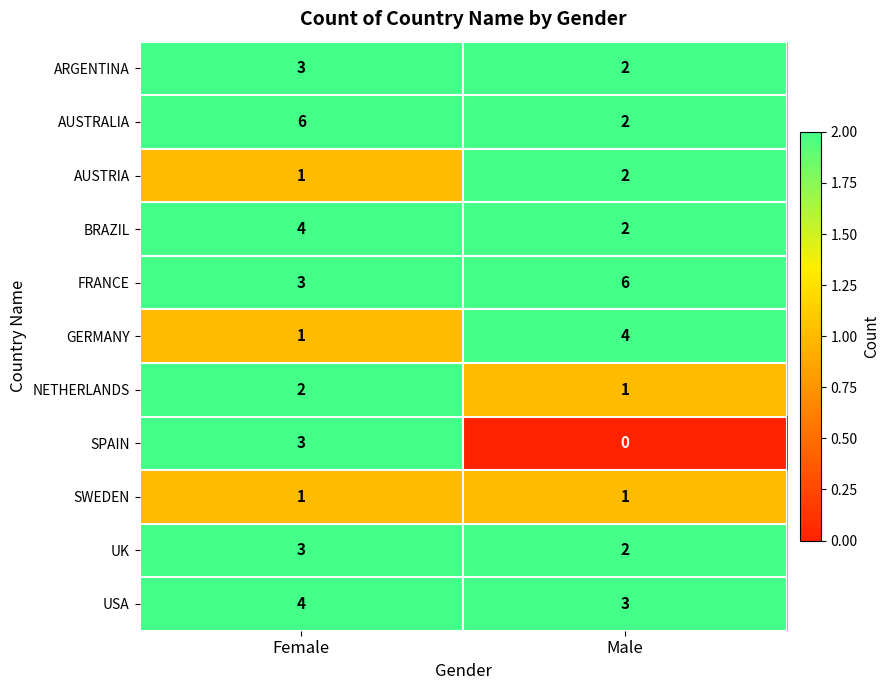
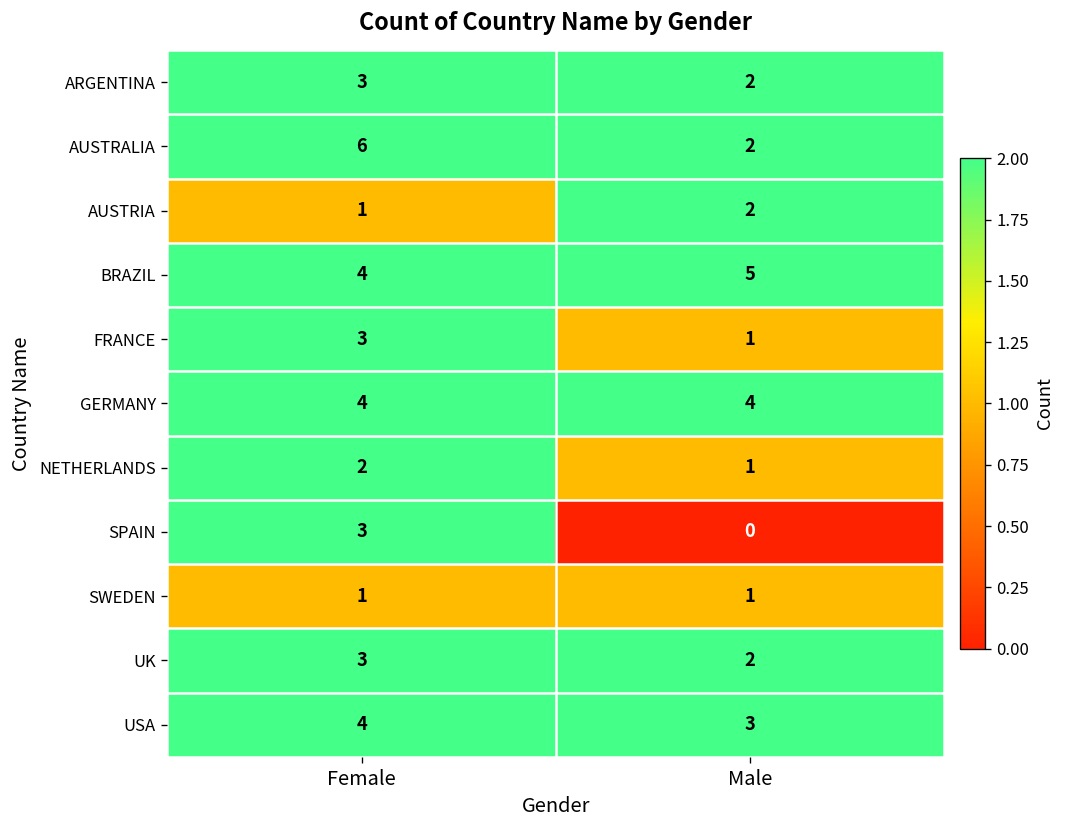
BRAZIL, Male: 2 -> 5
FRANCE, Male: 6 -> 1
GERMANY, Female: 1 -> 4
